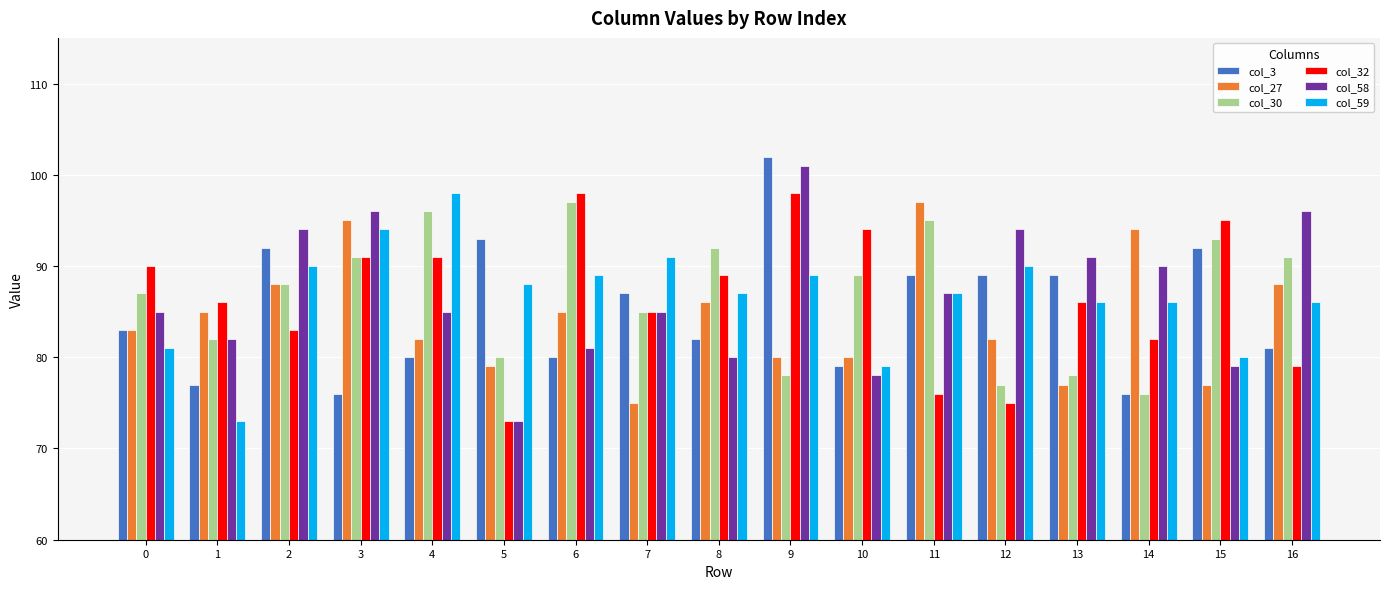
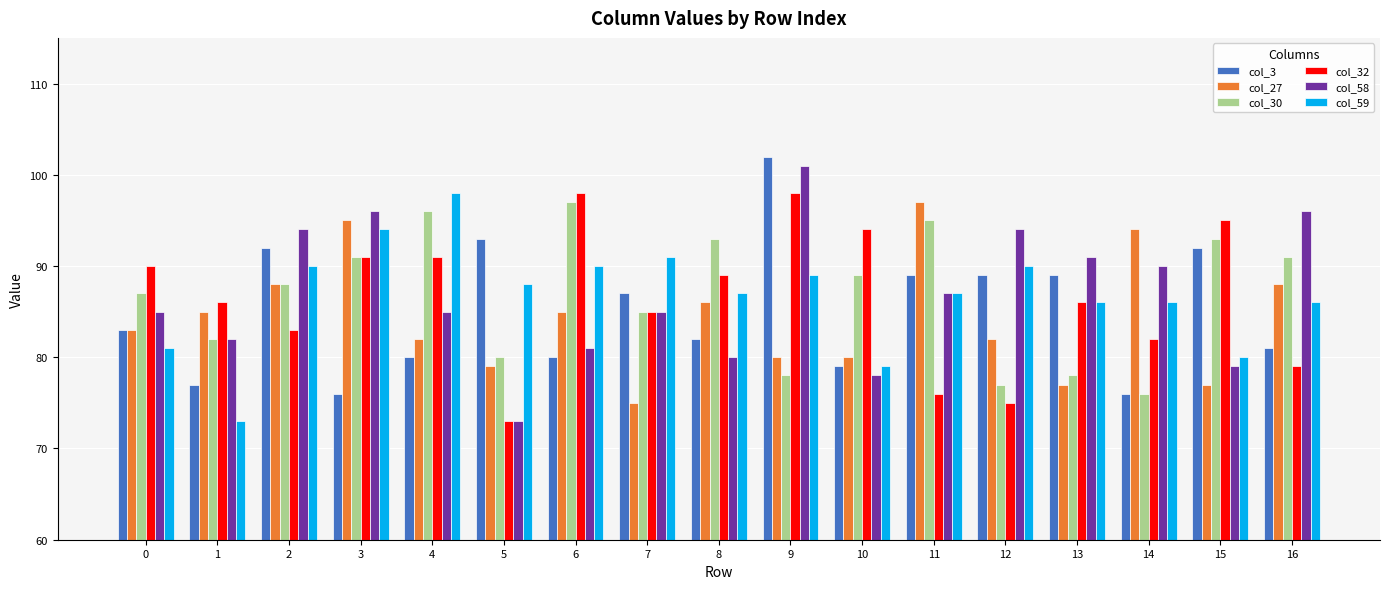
col_59, 6: 89 -> 90
col_30, 8: 92 -> 93
